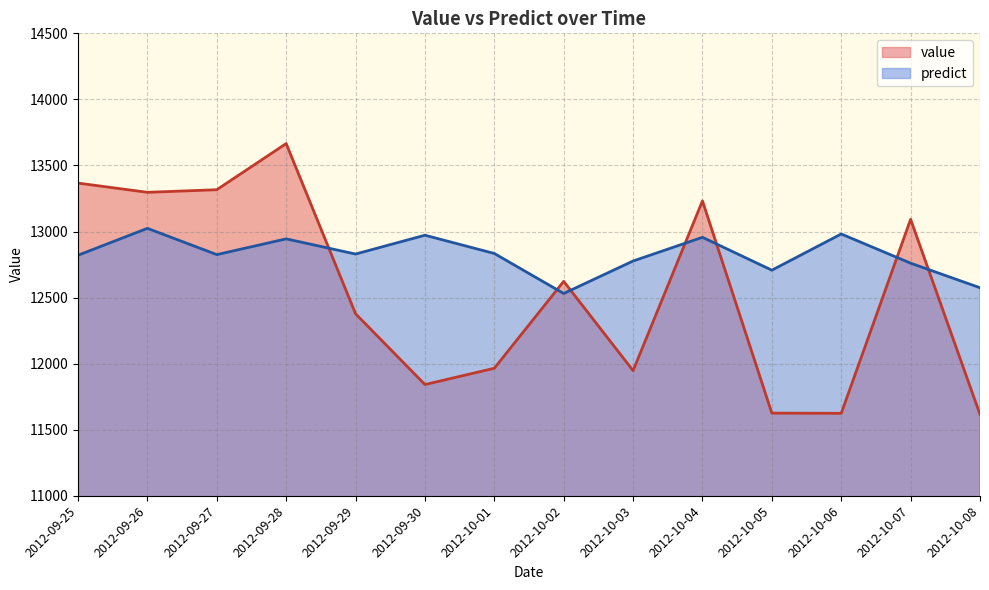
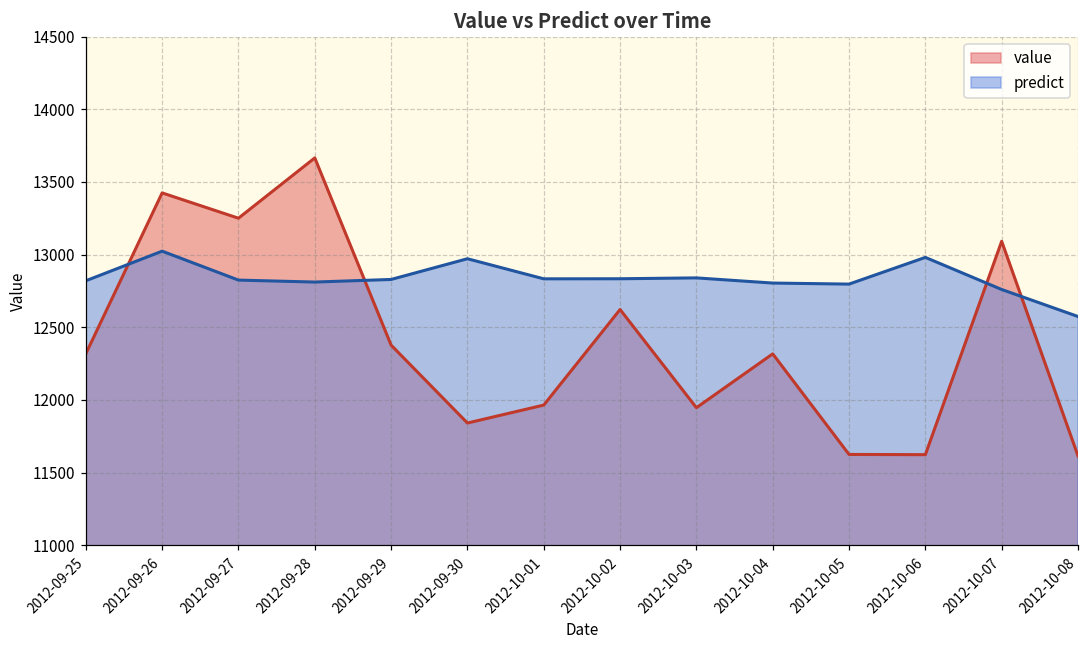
value, 2012-09-25: 13370 -> 12320
value, 2012-09-26: 13300 -> 13420
value, 2012-09-27: 13320 -> 13250
predict, 2012-09-28: 12940 -> 12810
predict, 2012-10-02: 12530 -> 12830
predict, 2012-10-03: 12780 -> 12840
value, 2012-10-04: 13230 -> 12320
predict, 2012-10-04: 12960 -> 12800
predict, 2012-10-05: 12710 -> 12800
